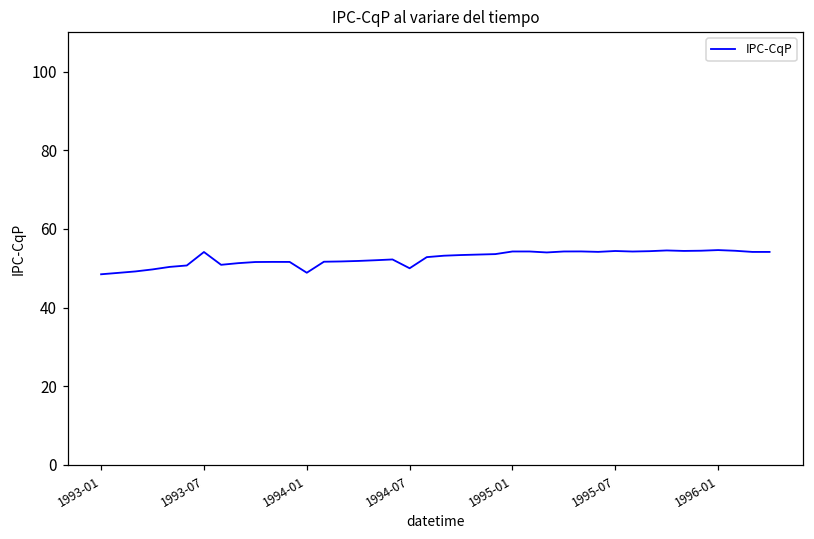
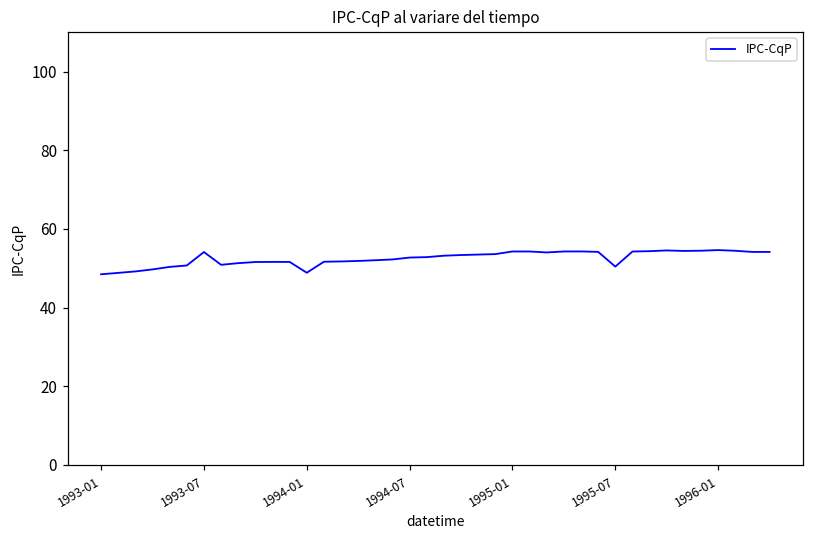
1994-07: 50 -> 53
1995-07: 54 -> 50
